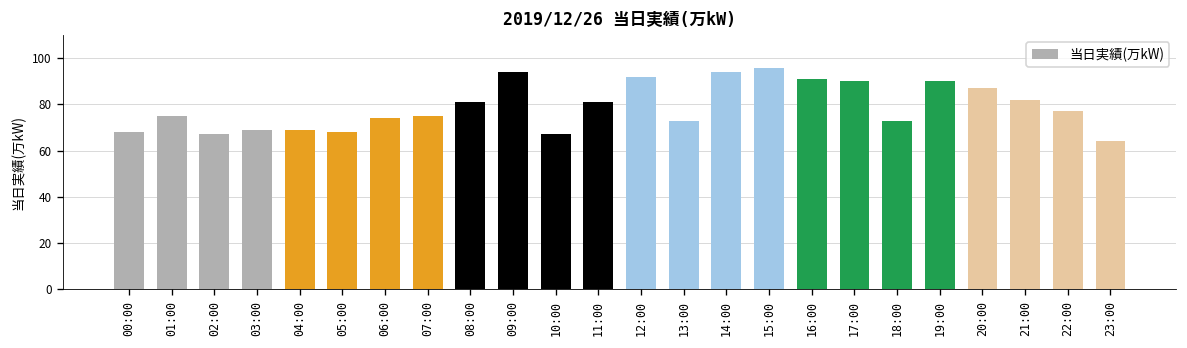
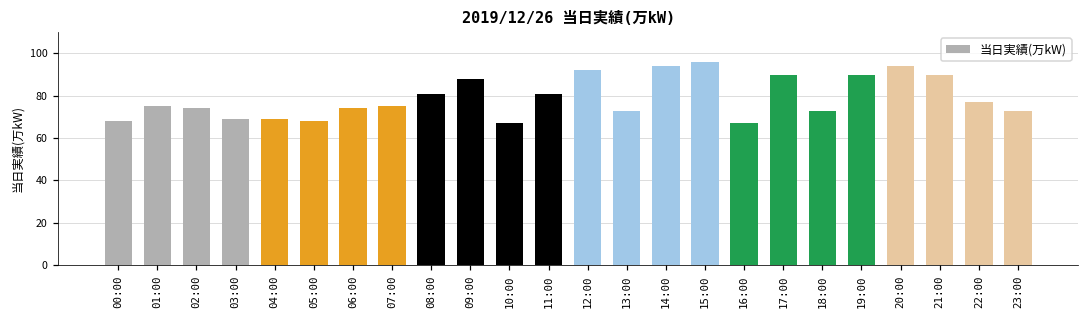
02:00: 67 -> 74
09:00: 94 -> 88
16:00: 91 -> 67
20:00: 87 -> 94
21:00: 82 -> 90
23:00: 64 -> 73
